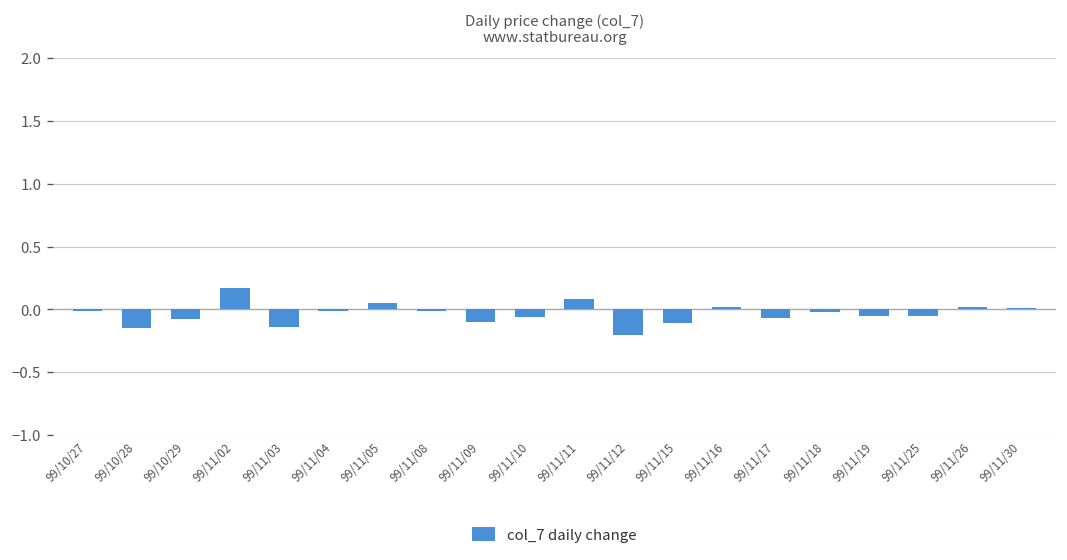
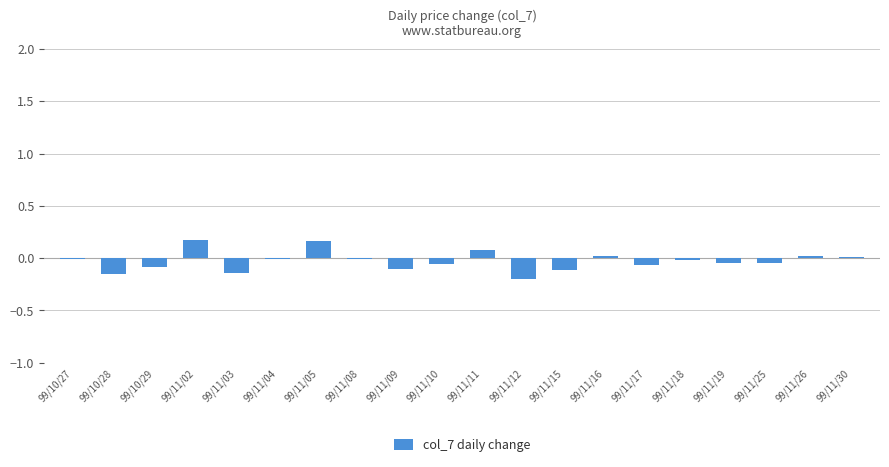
99/11/05: 0.05 -> 0.16
